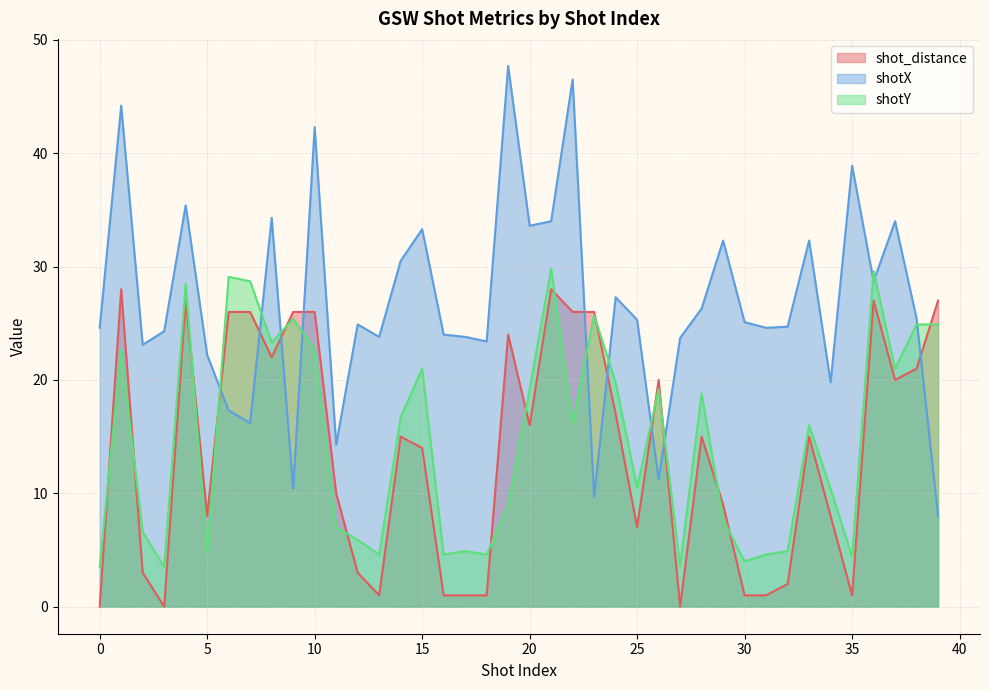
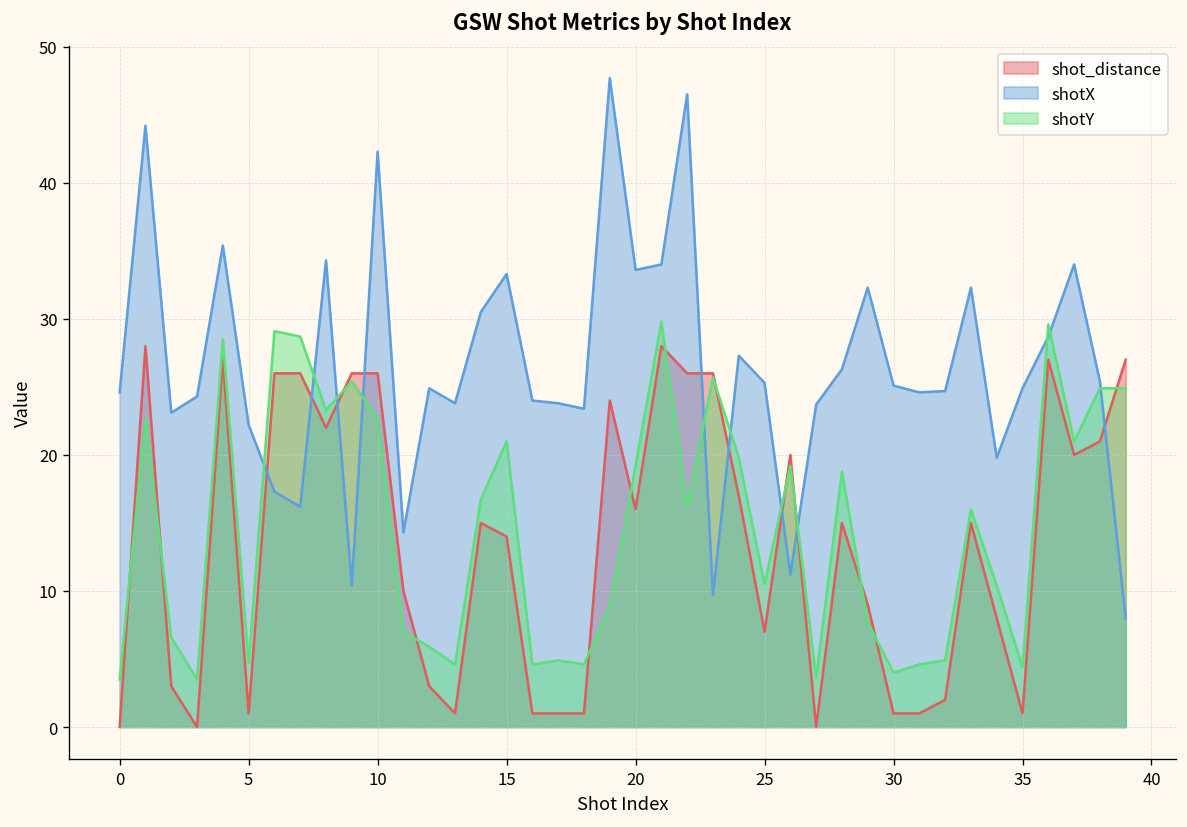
shot_distance, 5: 8 -> 1
shotX, 35: 38.9 -> 24.9
